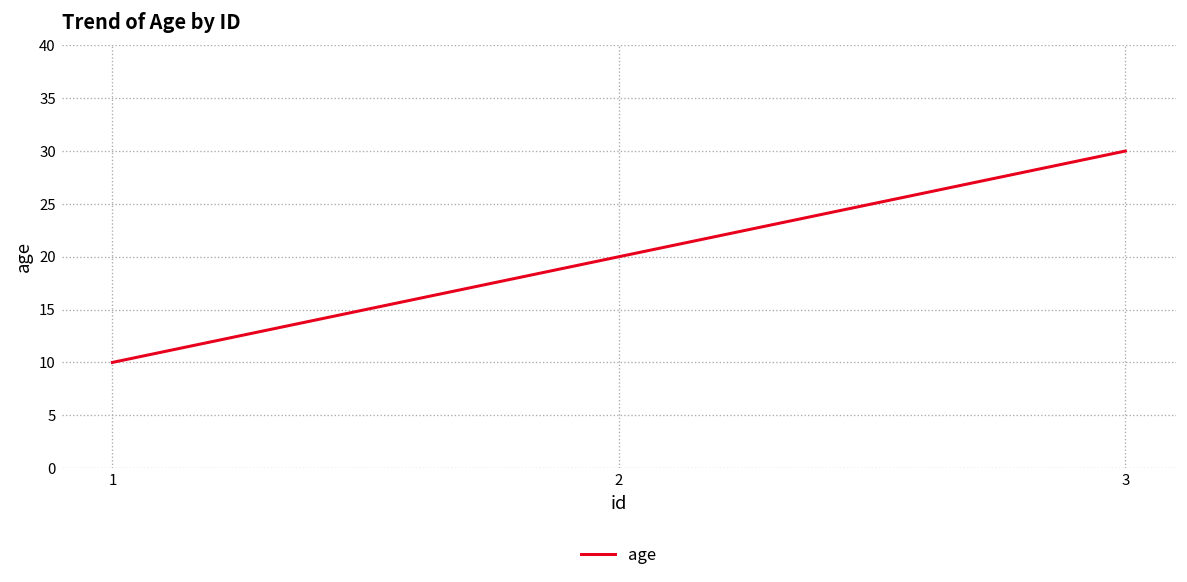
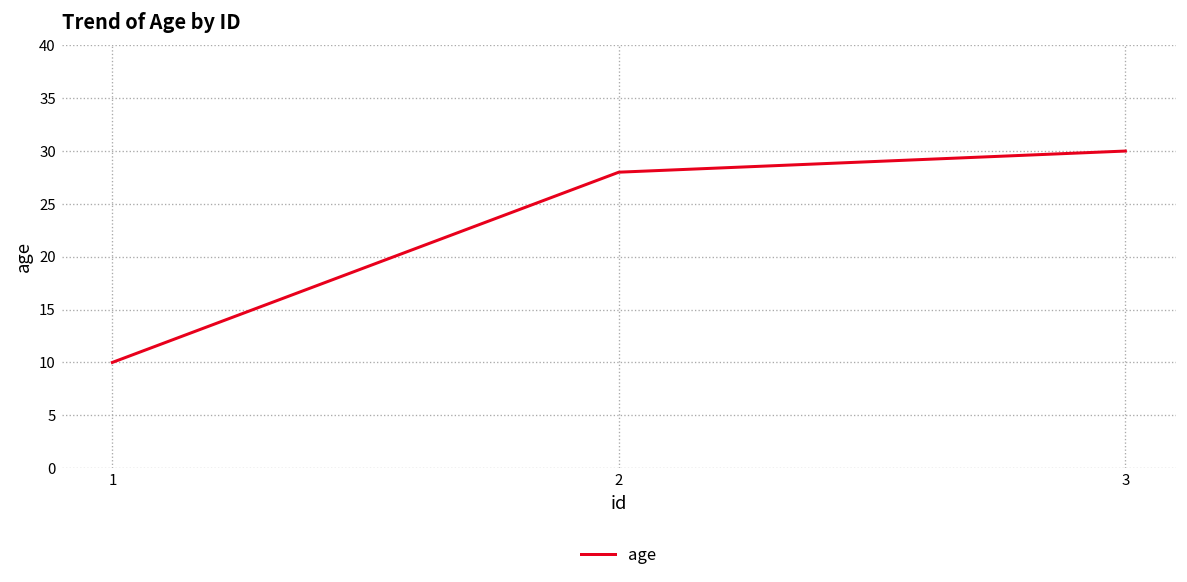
2: 20 -> 28
